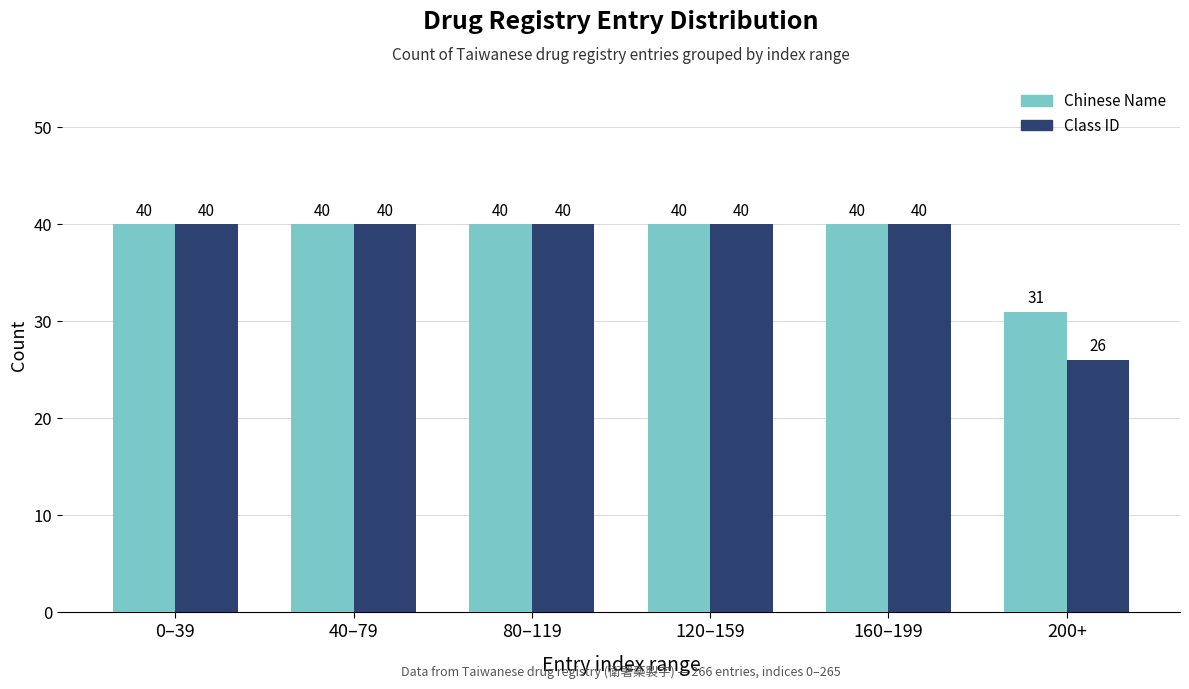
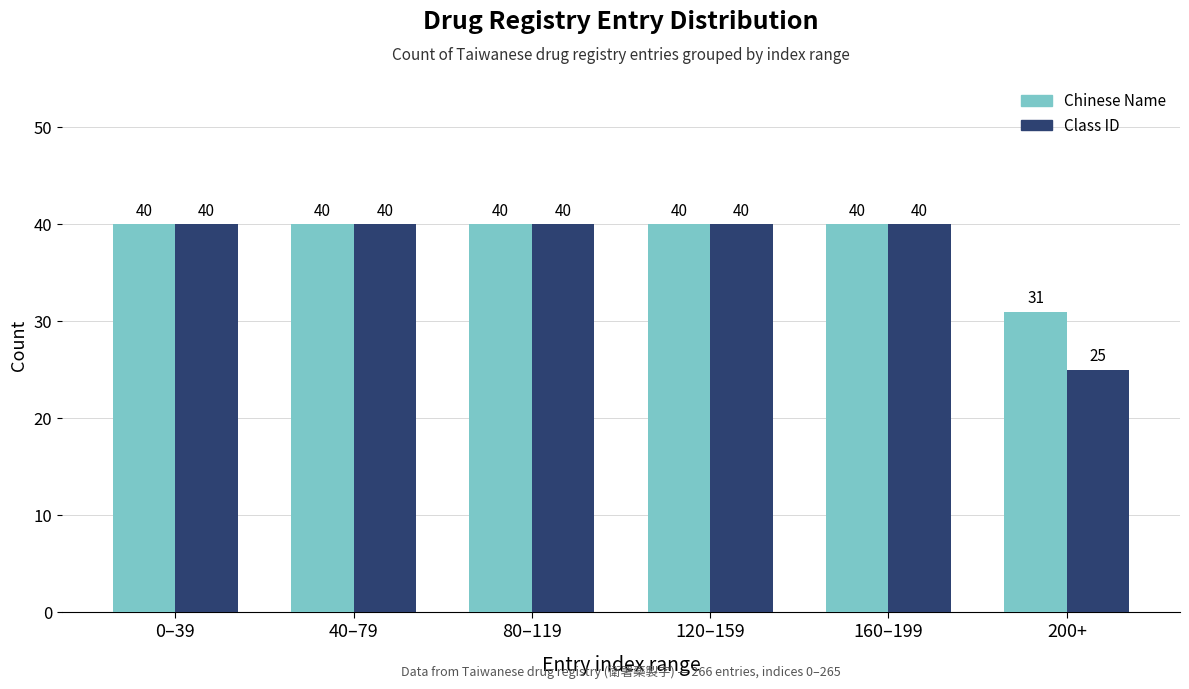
Class ID, 200+: 26 -> 25
